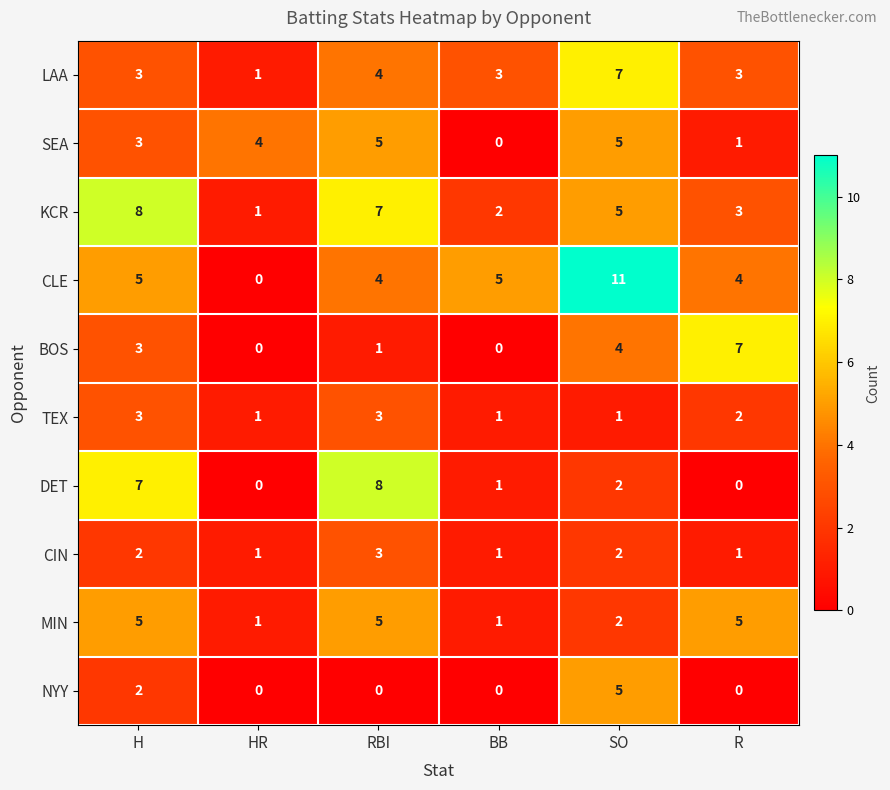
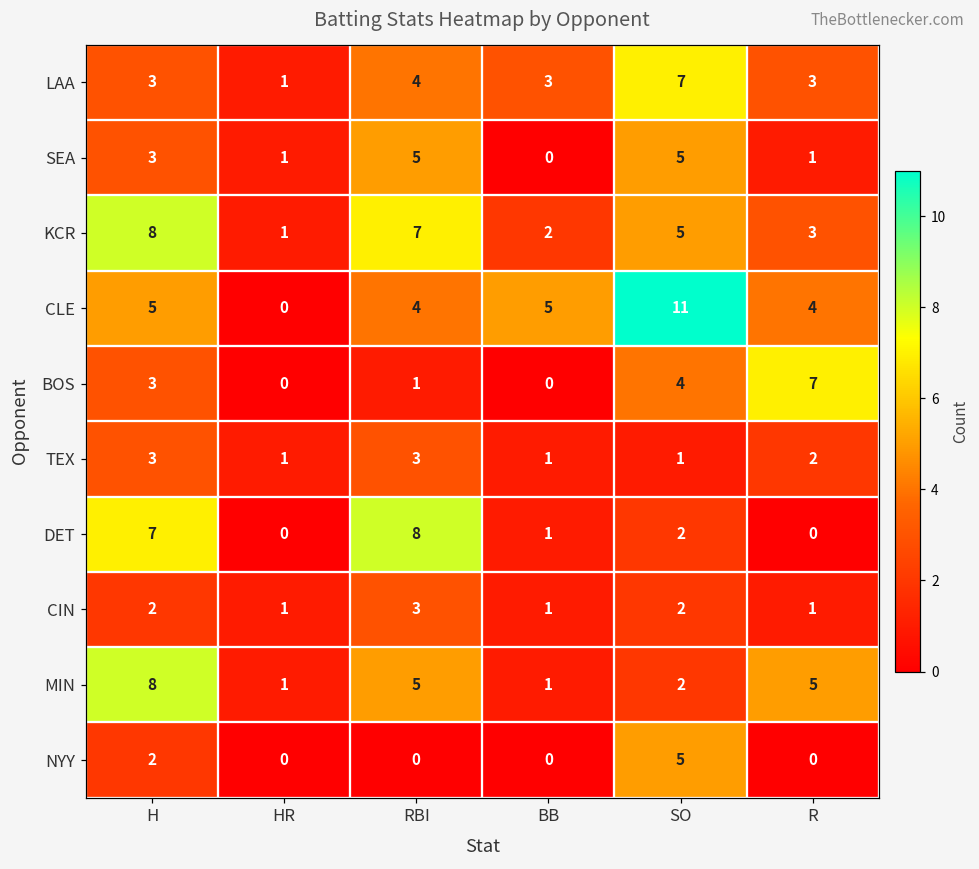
SEA, HR: 4 -> 1
MIN, H: 5 -> 8
